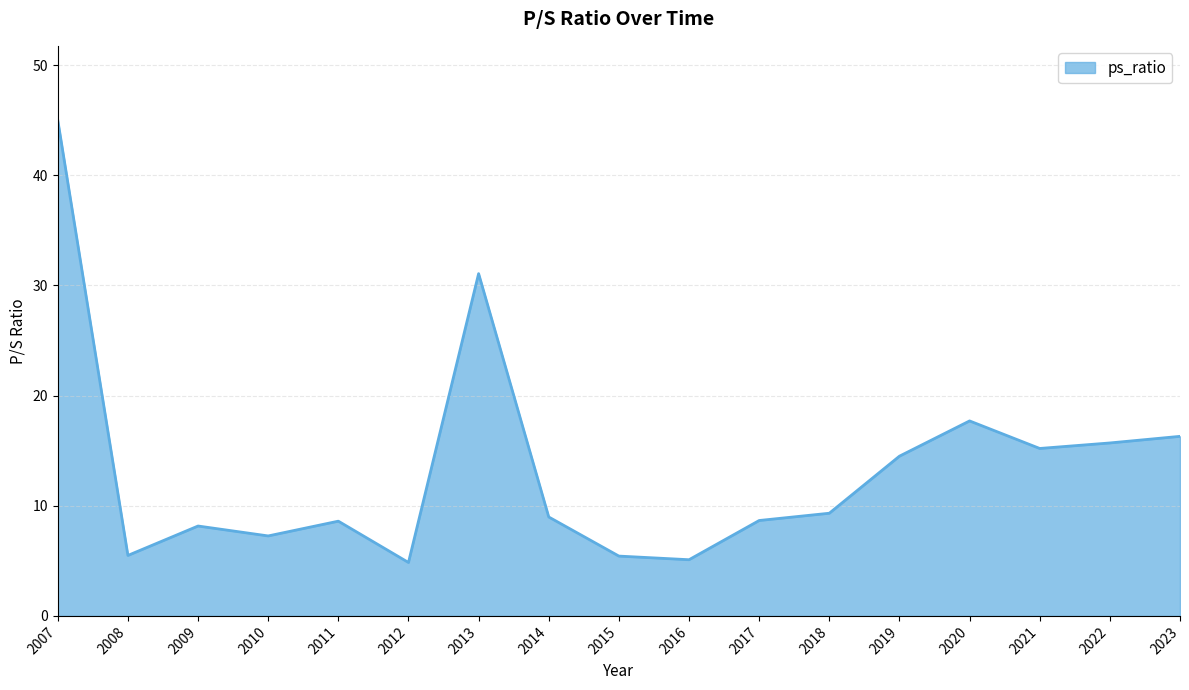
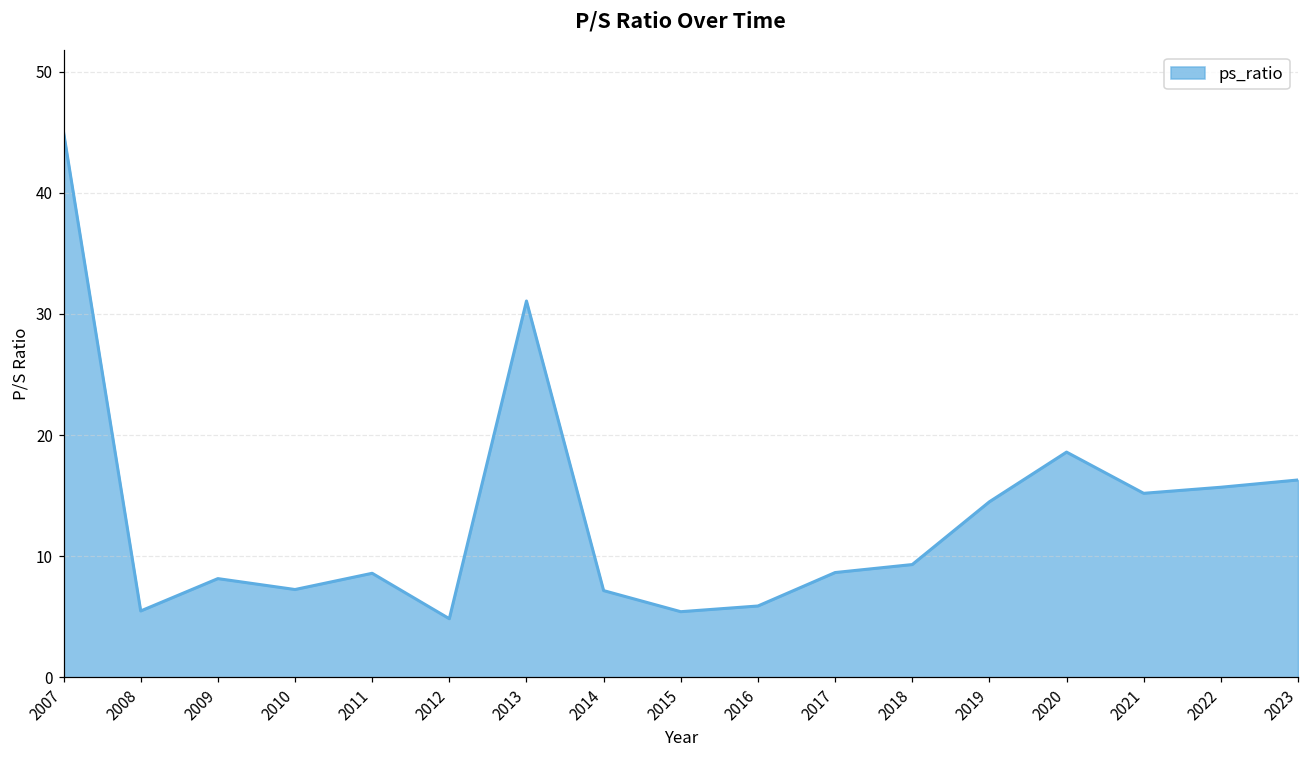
2014: 9.0 -> 7.2
2016: 5.1 -> 5.9
2020: 17.7 -> 18.6
